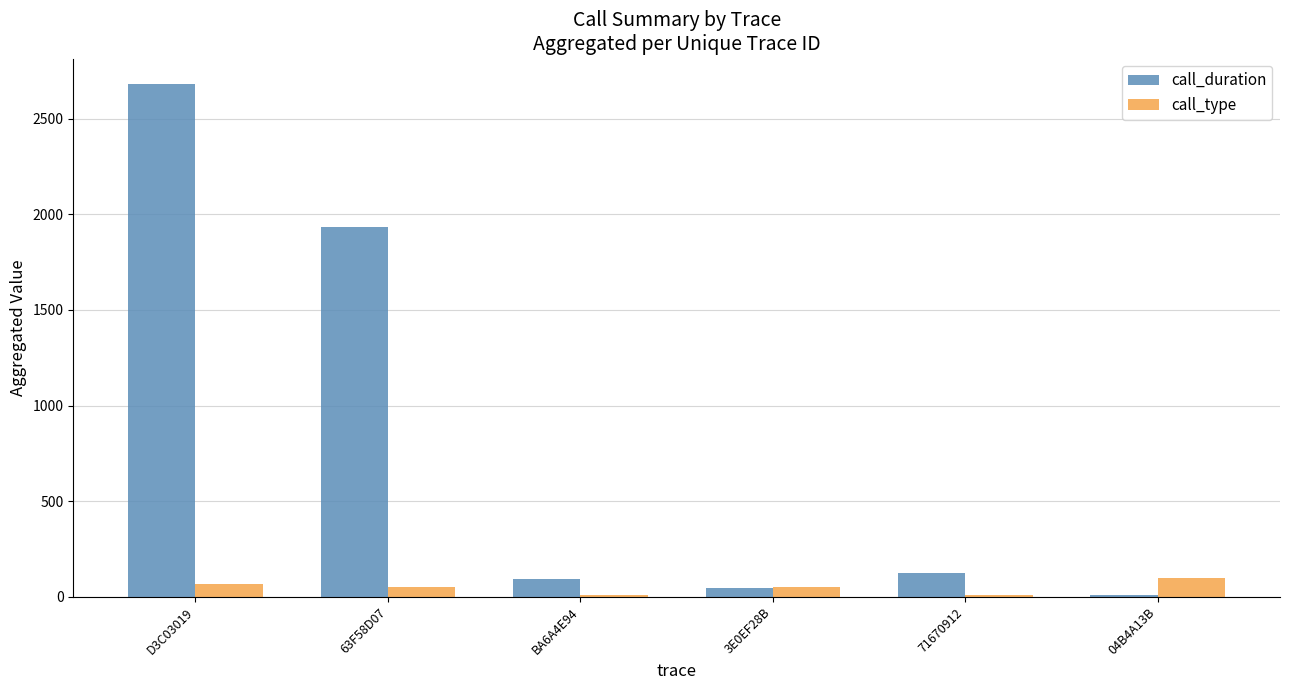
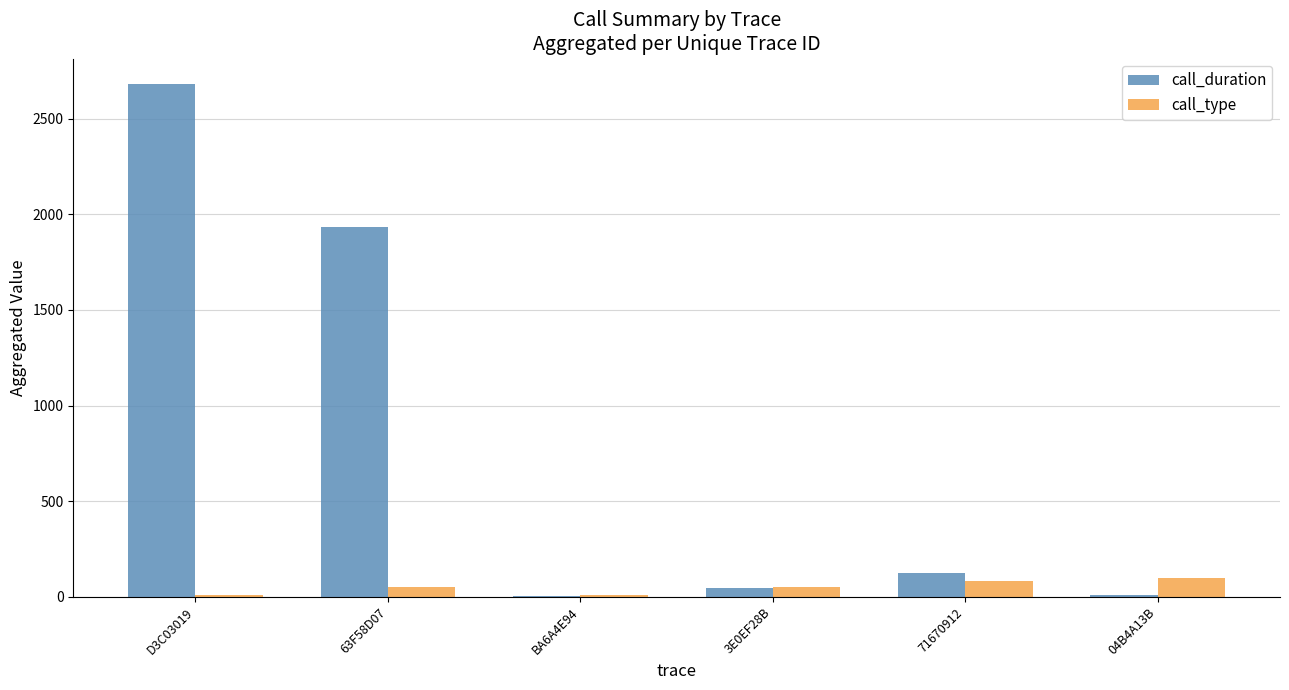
call_type, D3C03019: 70 -> 10
call_duration, BA6A4E94: 90 -> 0
call_type, 71670912: 10 -> 80
